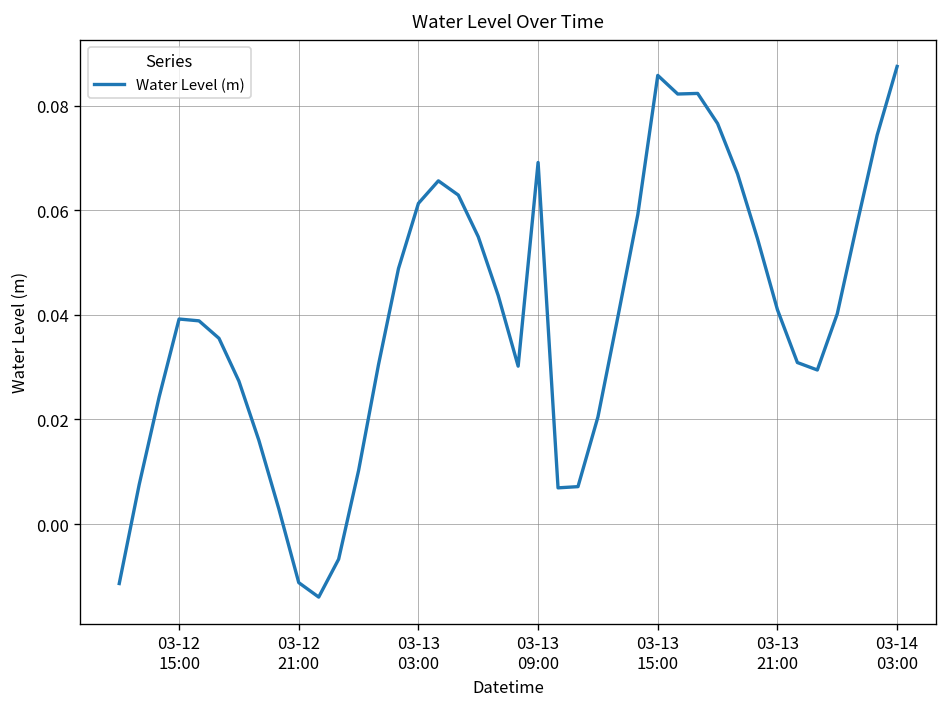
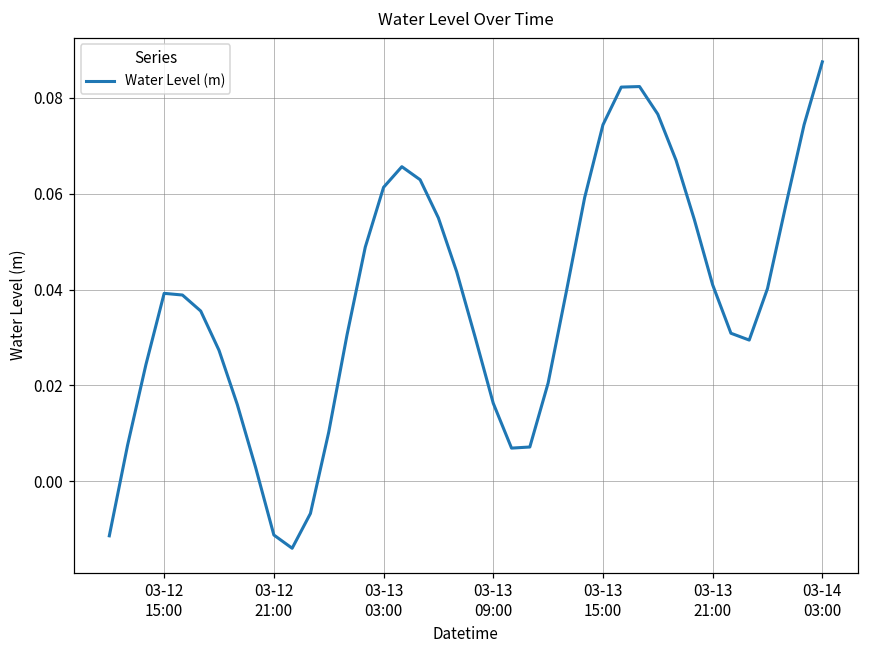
03-13 09:00: 0.069 -> 0.016
03-13 15:00: 0.086 -> 0.074
